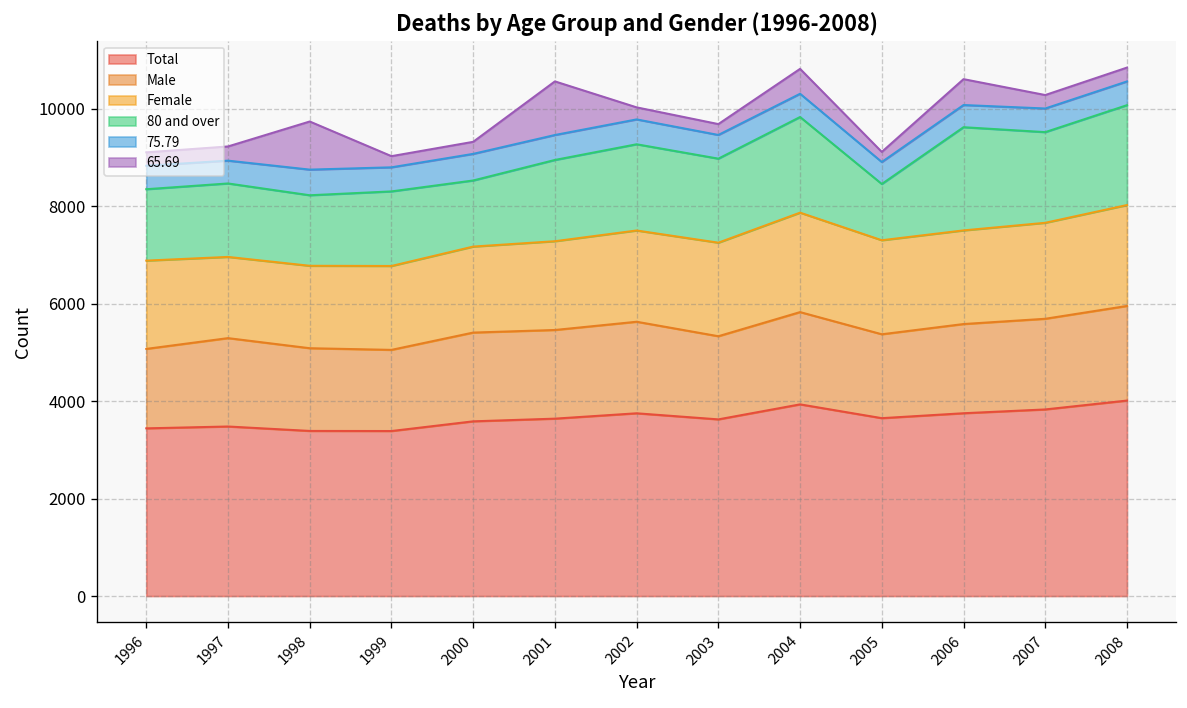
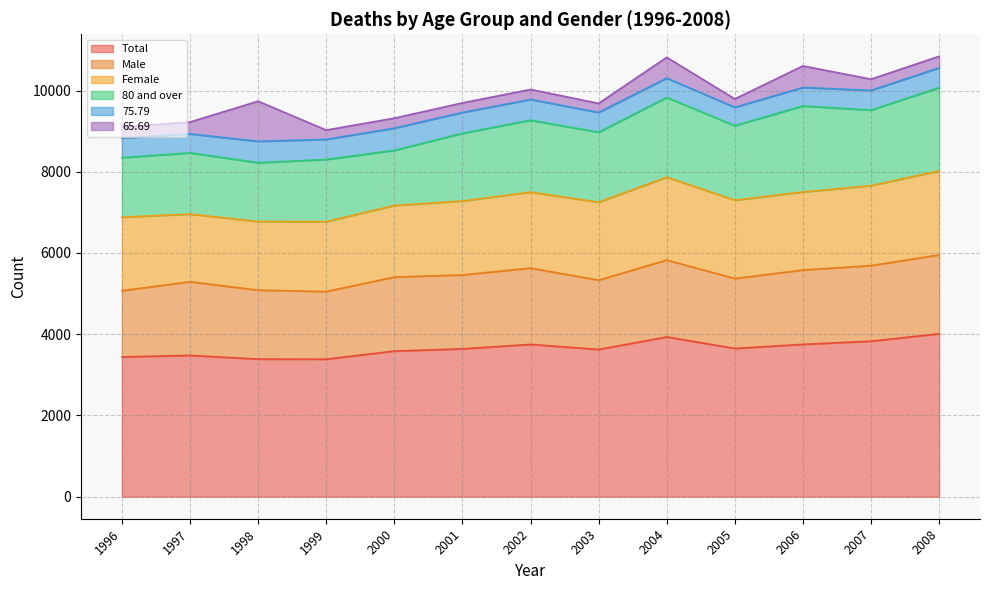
65.69, 2001: 1100 -> 200
80 and over, 2005: 1200 -> 1800
